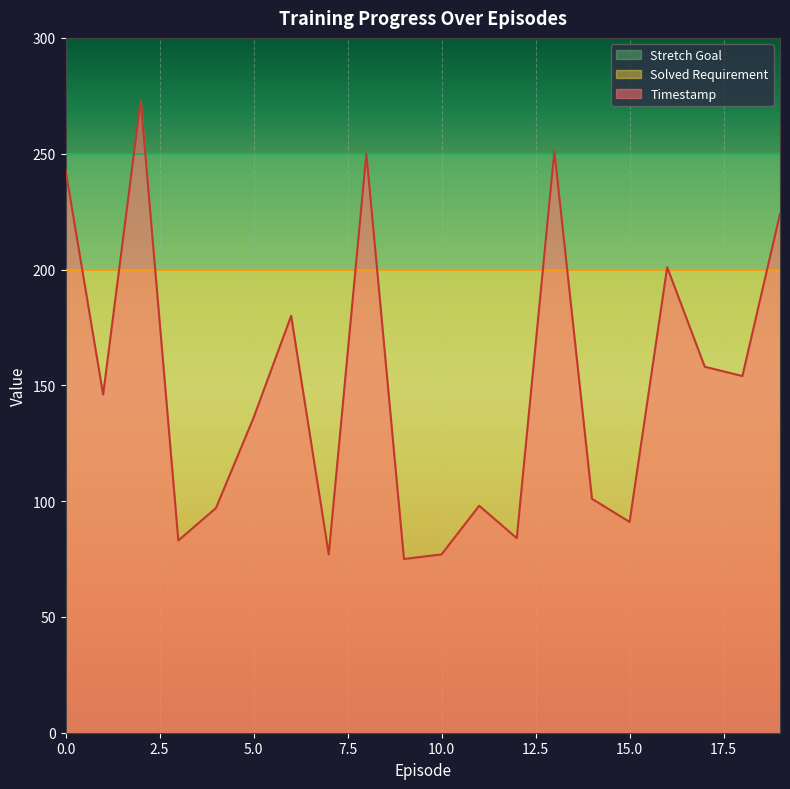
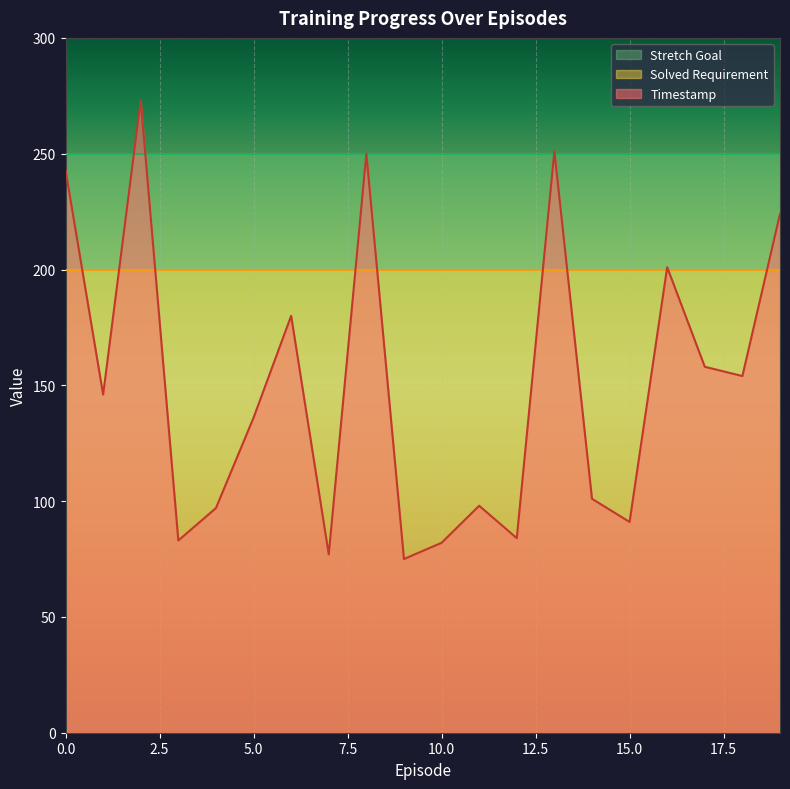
Timestamp, 10.0: 77 -> 82
